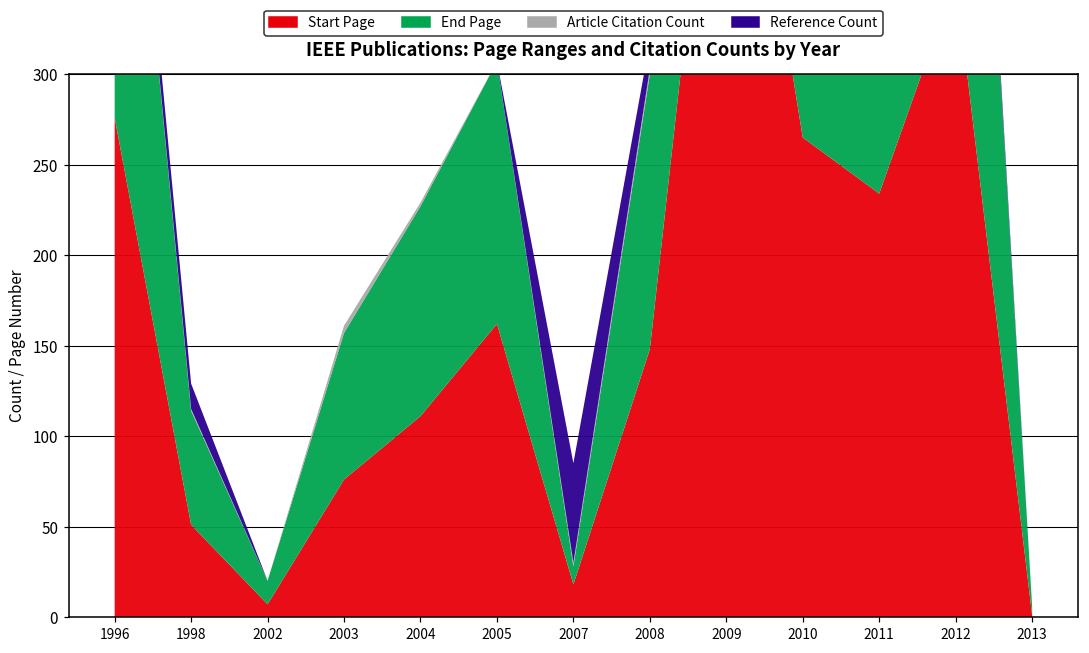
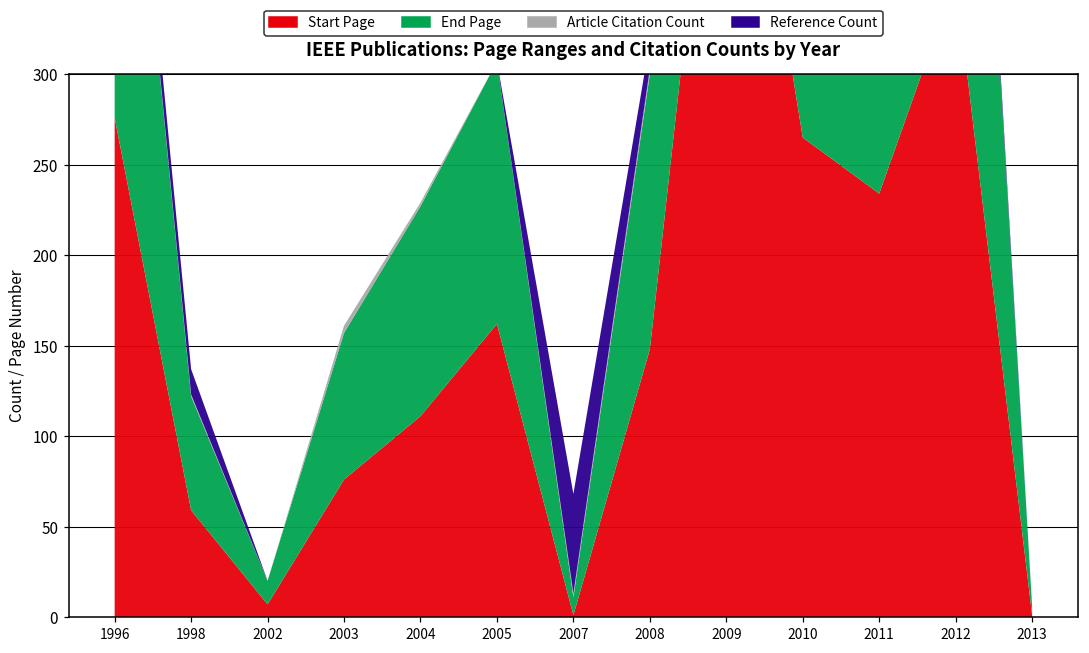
Start Page, 1998: 51 -> 59
Start Page, 2007: 18 -> 1
